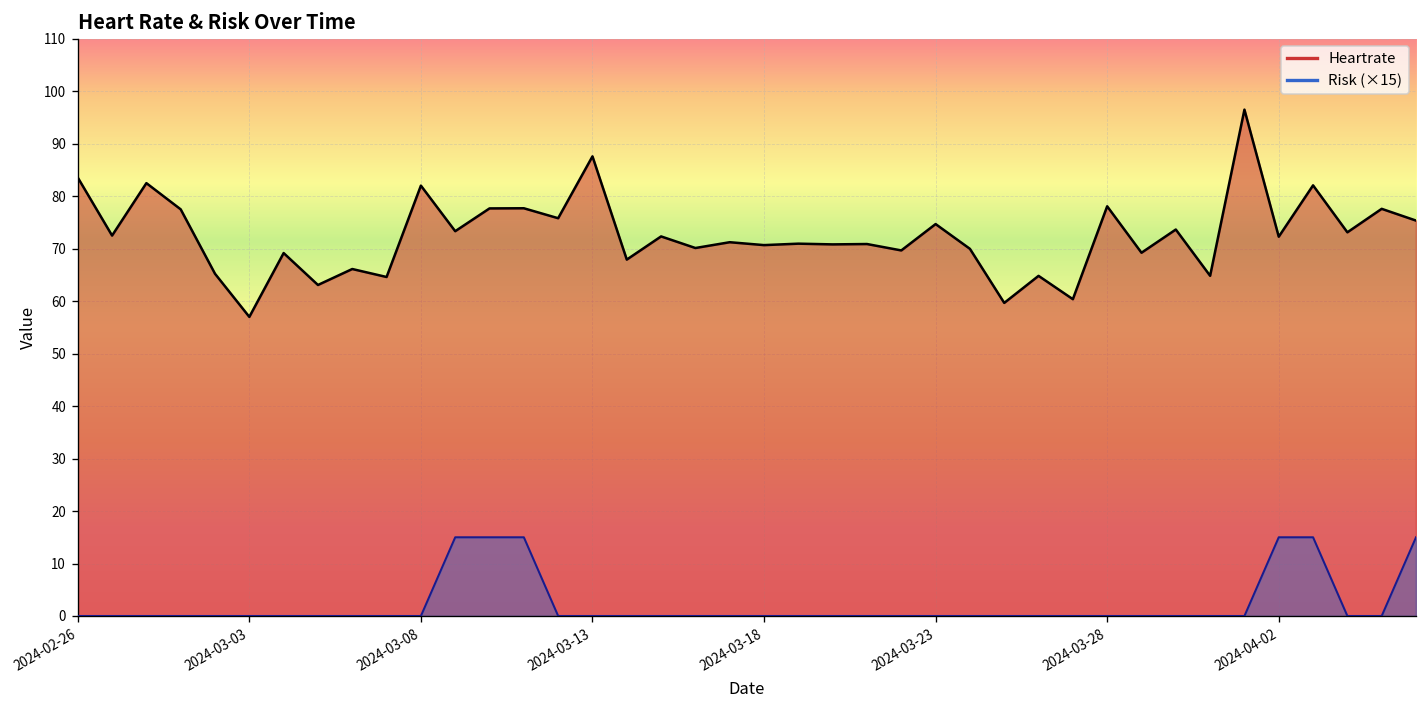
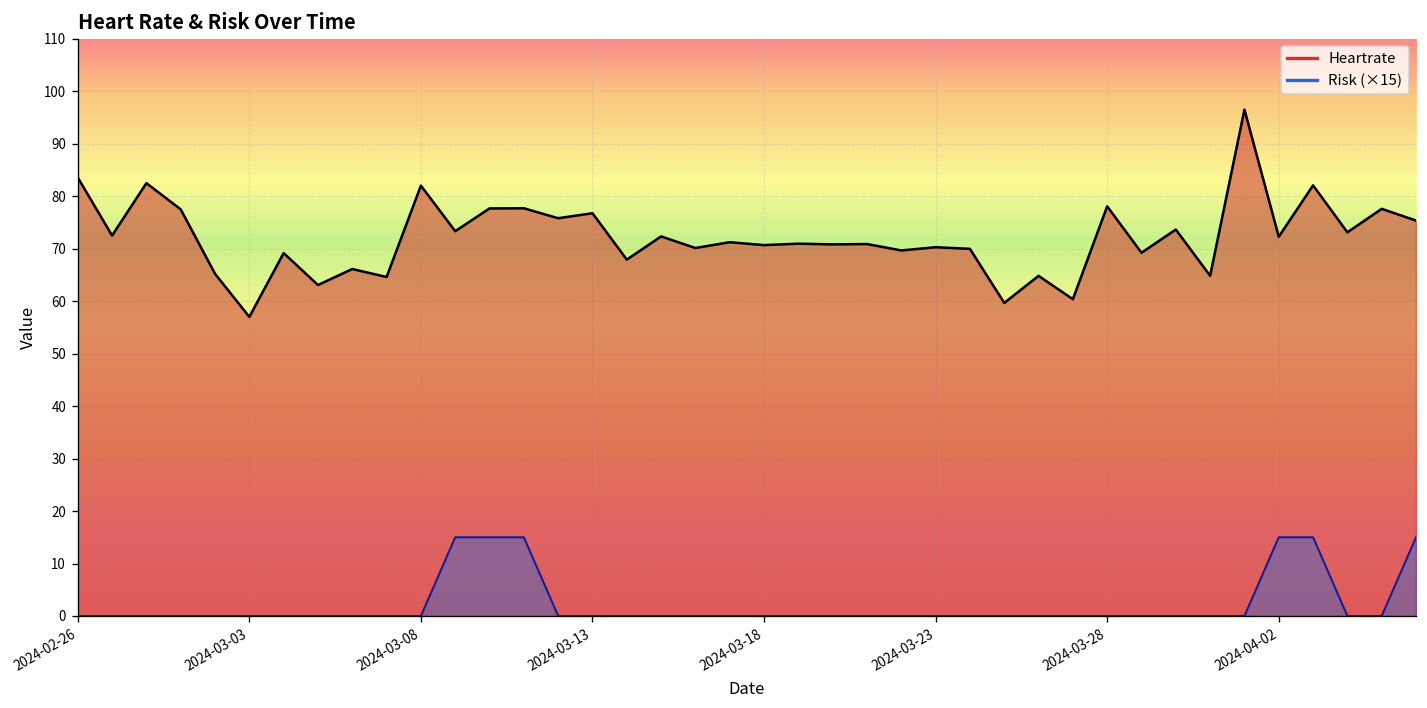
Heartrate, 2024-03-13: 88 -> 77
Heartrate, 2024-03-23: 75 -> 70
